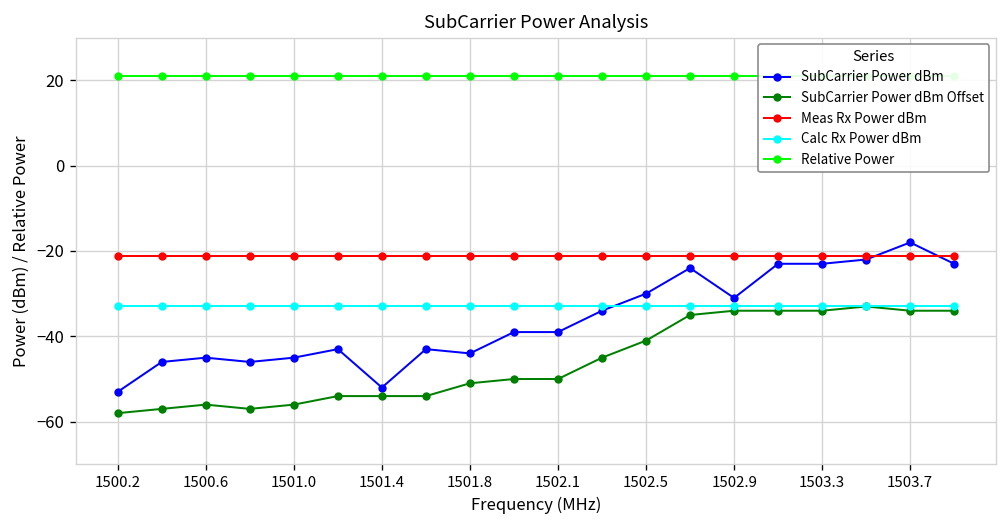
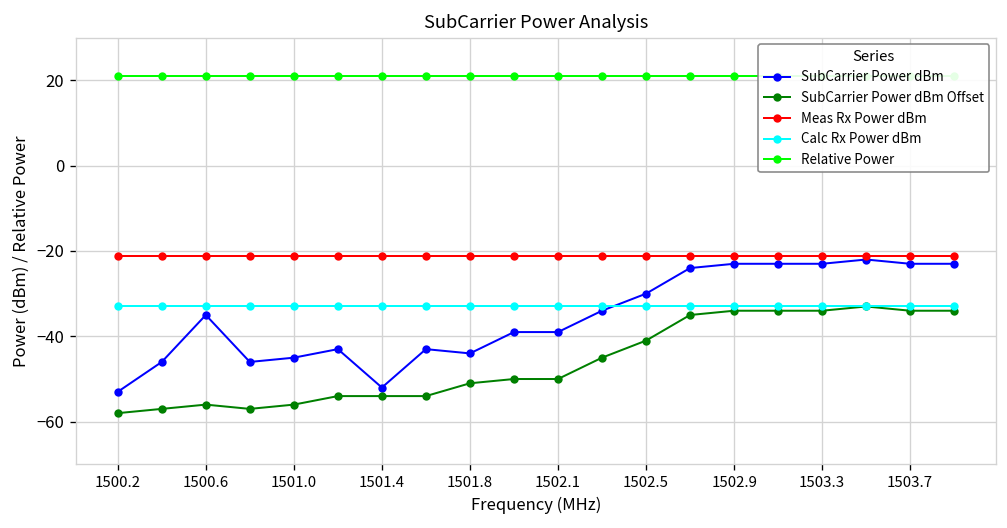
SubCarrier Power dBm, 1500.6: -45 -> -35
SubCarrier Power dBm, 1502.9: -31 -> -23
SubCarrier Power dBm, 1503.7: -18 -> -23
